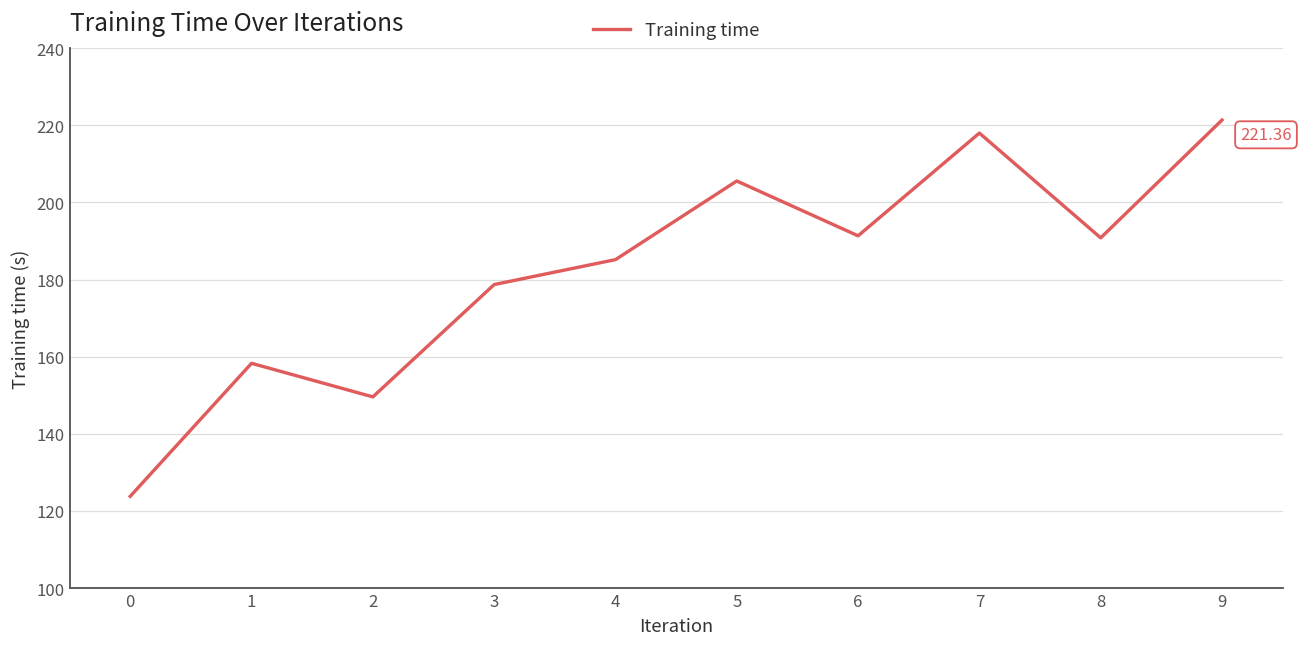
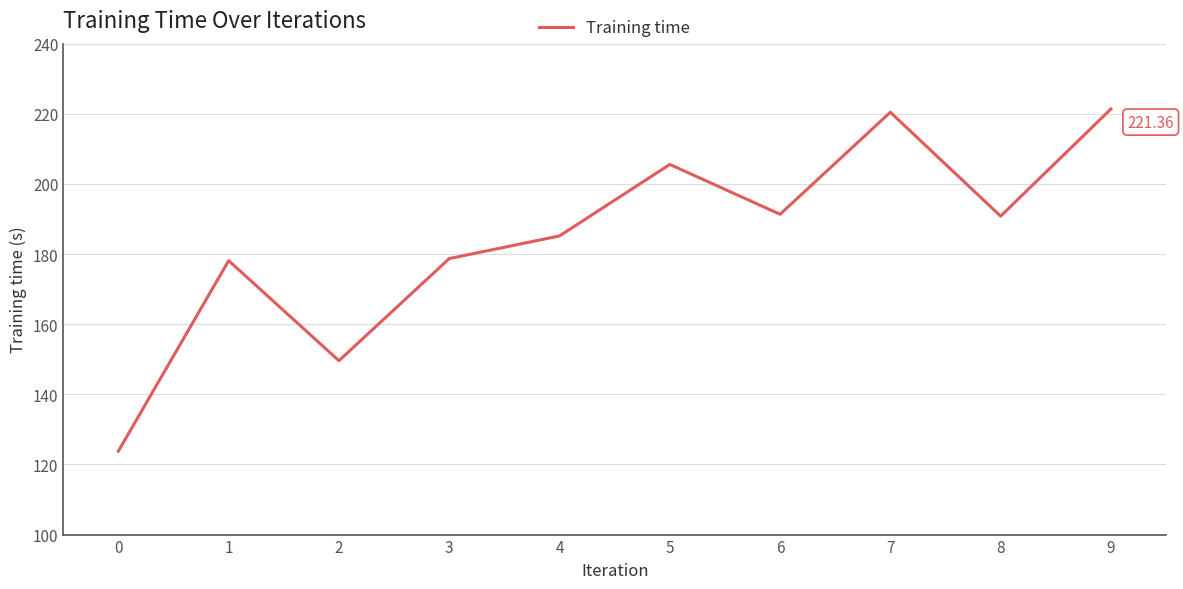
1: 158 -> 178
7: 218 -> 220
